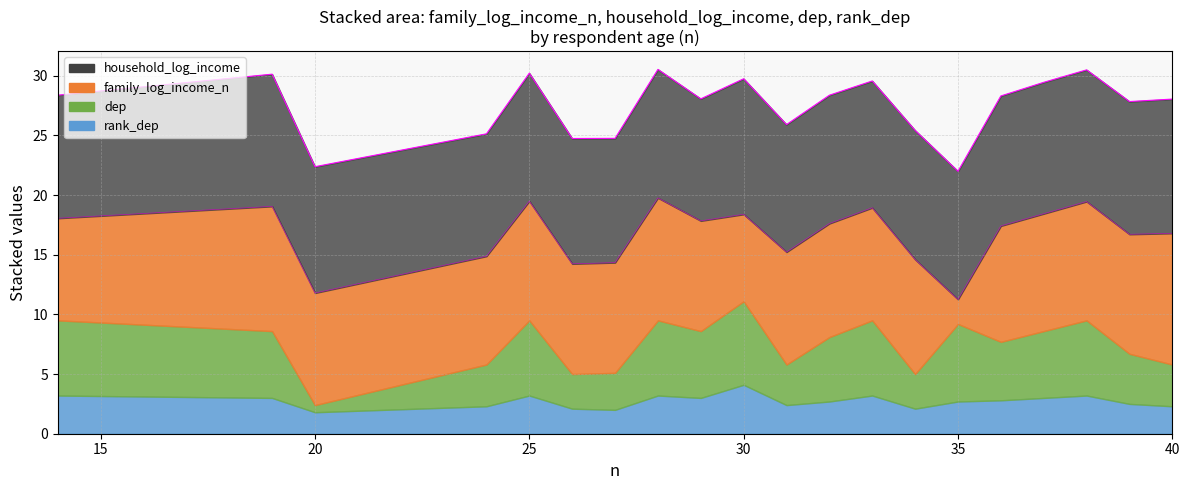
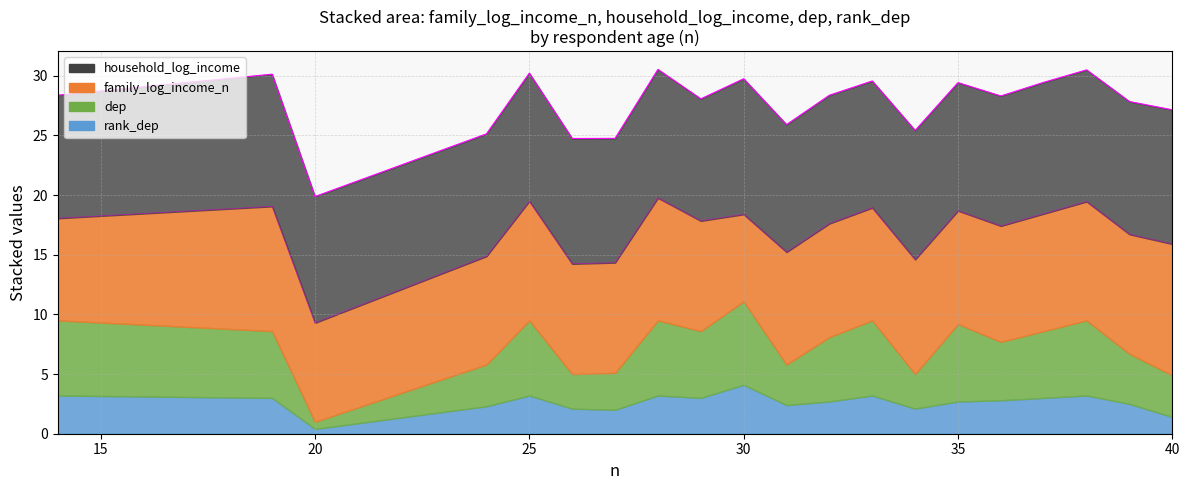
rank_dep, 20: 1.8 -> 0.4
family_log_income_n, 20: 9.4 -> 8.3
family_log_income_n, 35: 2.1 -> 9.5
rank_dep, 40: 2.3 -> 1.4
